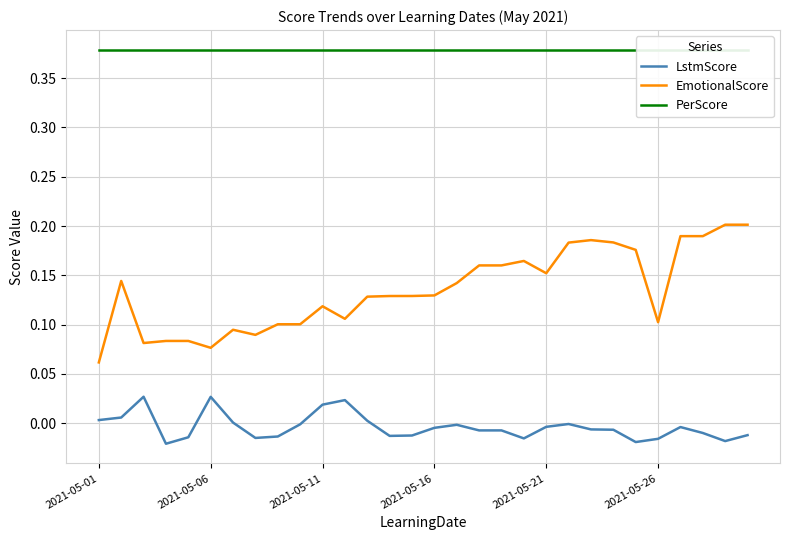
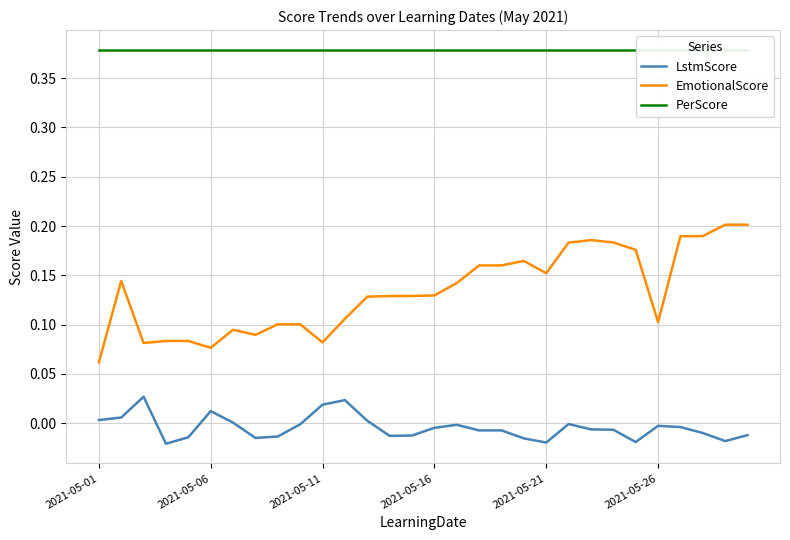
LstmScore, 2021-05-06: 0.03 -> 0.01
EmotionalScore, 2021-05-11: 0.12 -> 0.08
LstmScore, 2021-05-21: 0.00 -> -0.02
LstmScore, 2021-05-26: -0.02 -> 0.00
